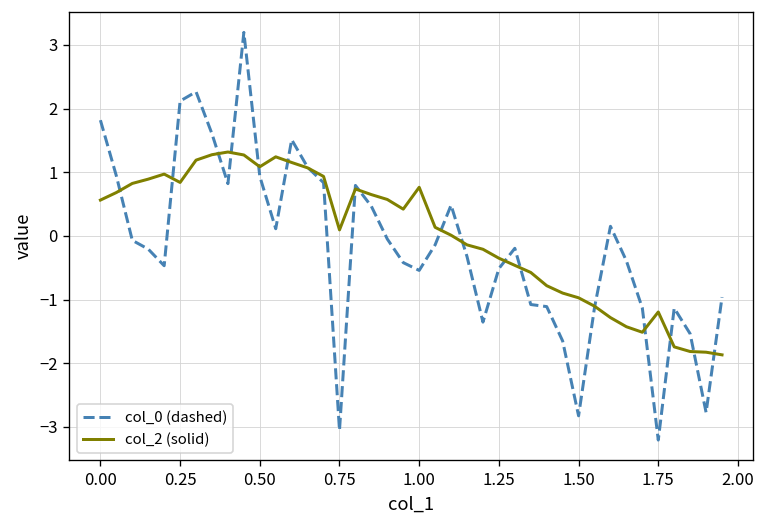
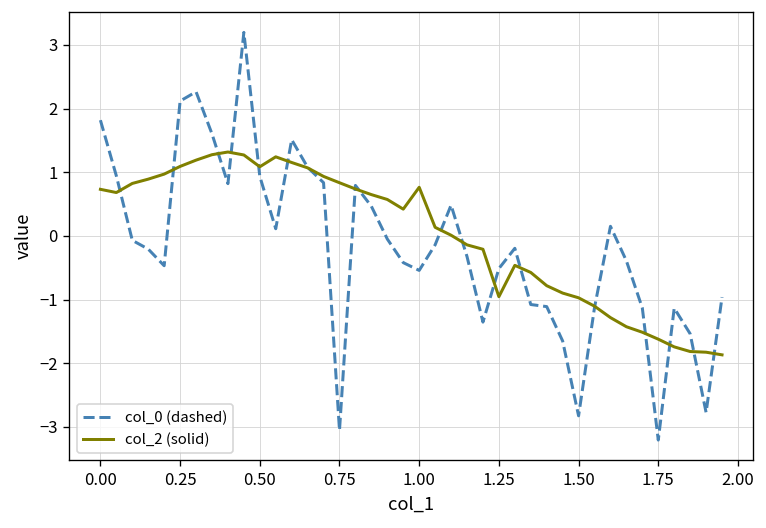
col_2 (solid), 0.00: 0.6 -> 0.7
col_2 (solid), 0.25: 0.8 -> 1.1
col_2 (solid), 0.75: 0.1 -> 0.8
col_2 (solid), 1.25: -0.3 -> -1.0
col_2 (solid), 1.75: -1.2 -> -1.6
